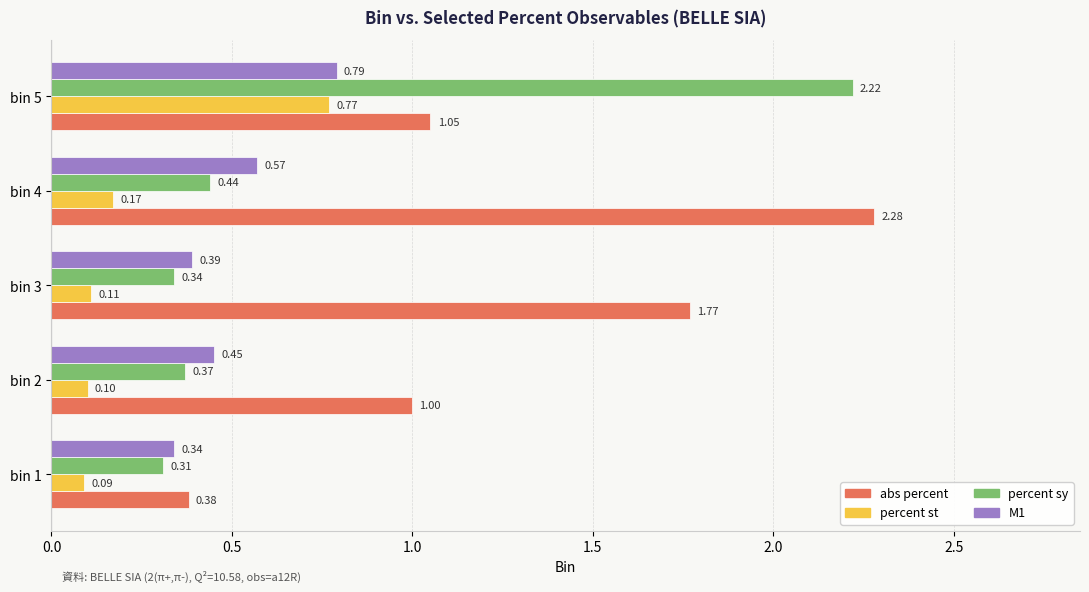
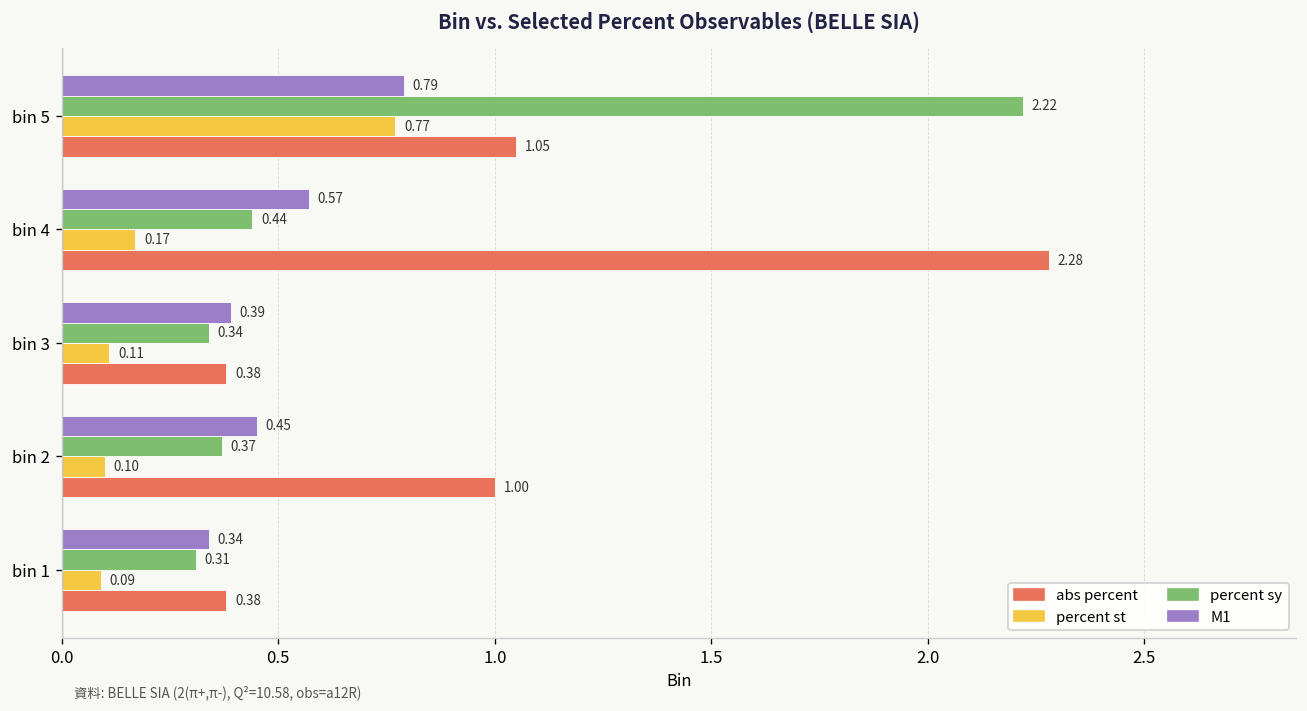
abs percent, bin 3: 1.77 -> 0.38
